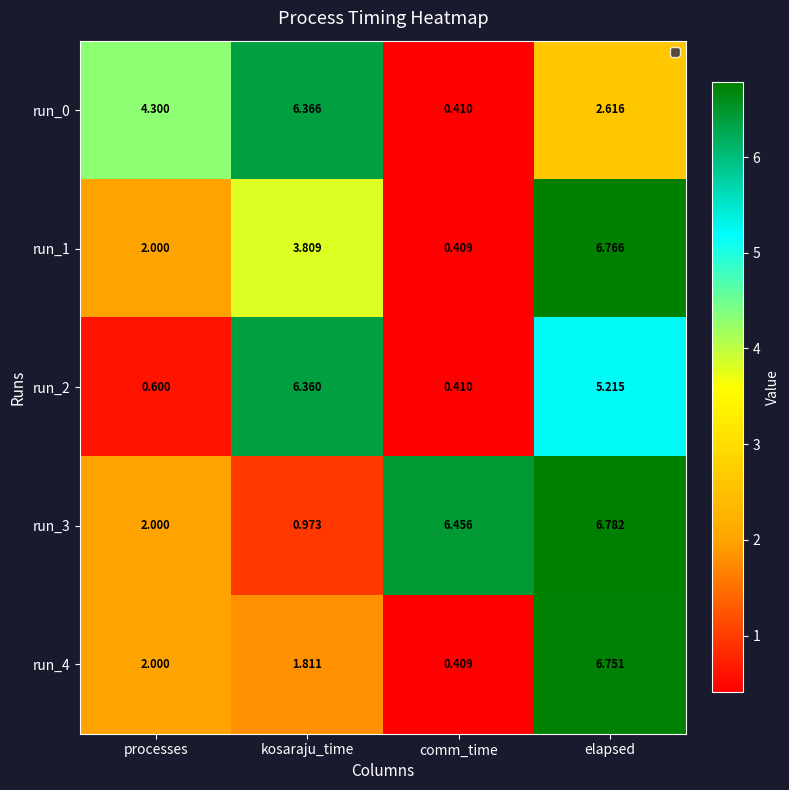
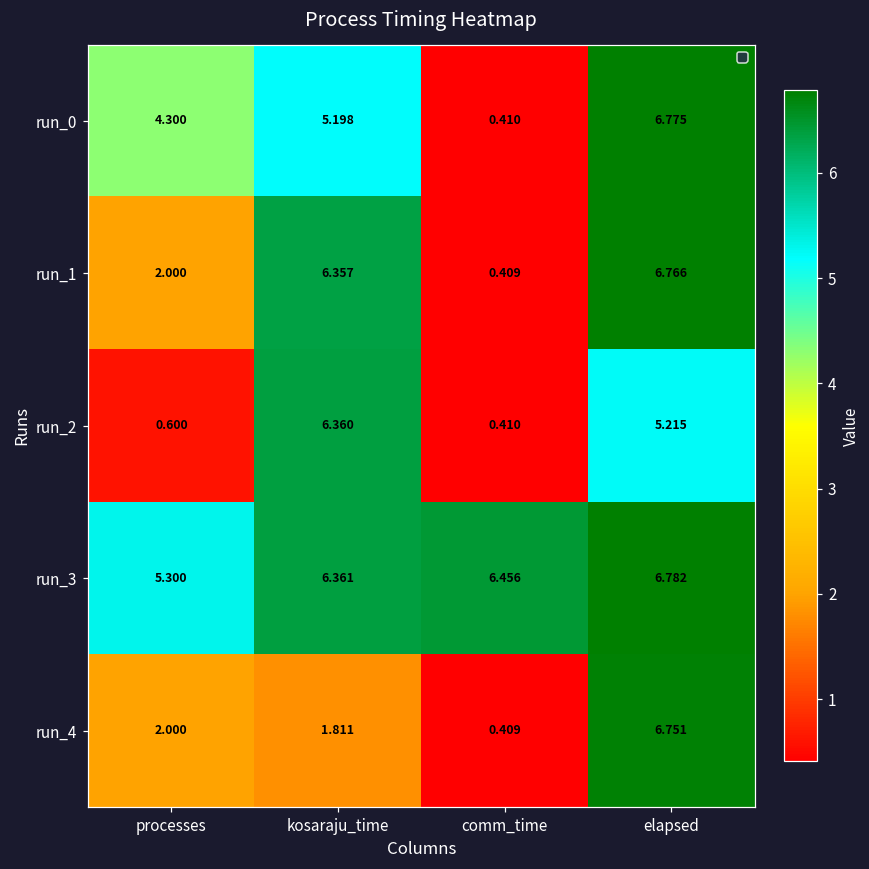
run_0, kosaraju_time: 6.366 -> 5.198
run_0, elapsed: 2.616 -> 6.775
run_1, kosaraju_time: 3.809 -> 6.357
run_3, processes: 2.000 -> 5.300
run_3, kosaraju_time: 0.973 -> 6.361
